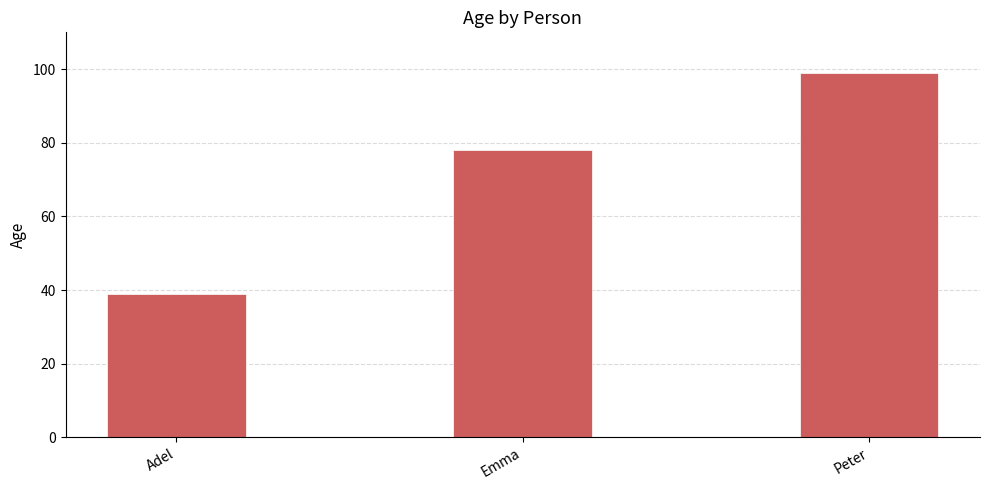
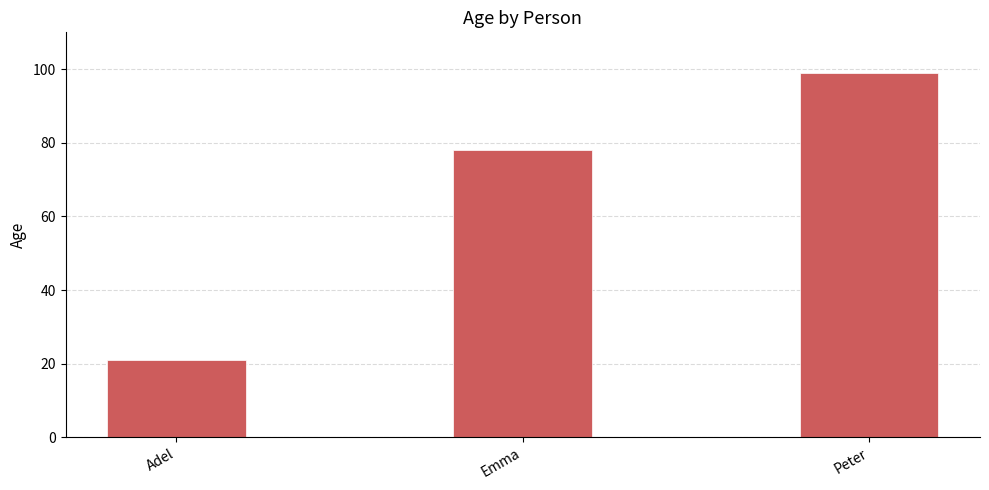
Adel: 39 -> 21
